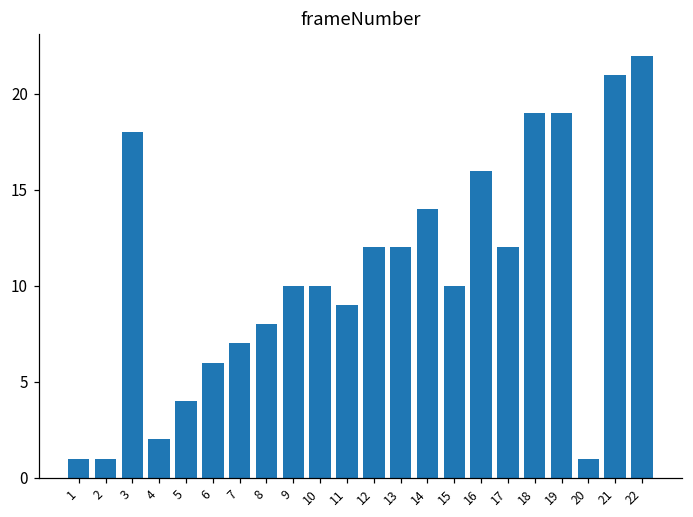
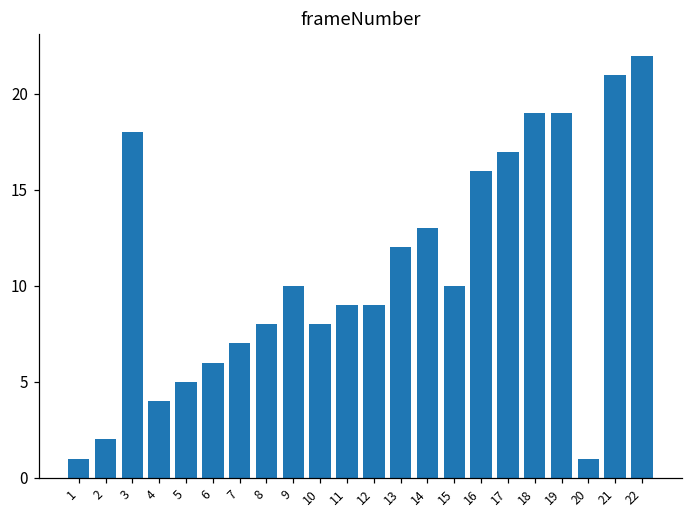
2: 1 -> 2
4: 2 -> 4
5: 4 -> 5
10: 10 -> 8
12: 12 -> 9
14: 14 -> 13
17: 12 -> 17
